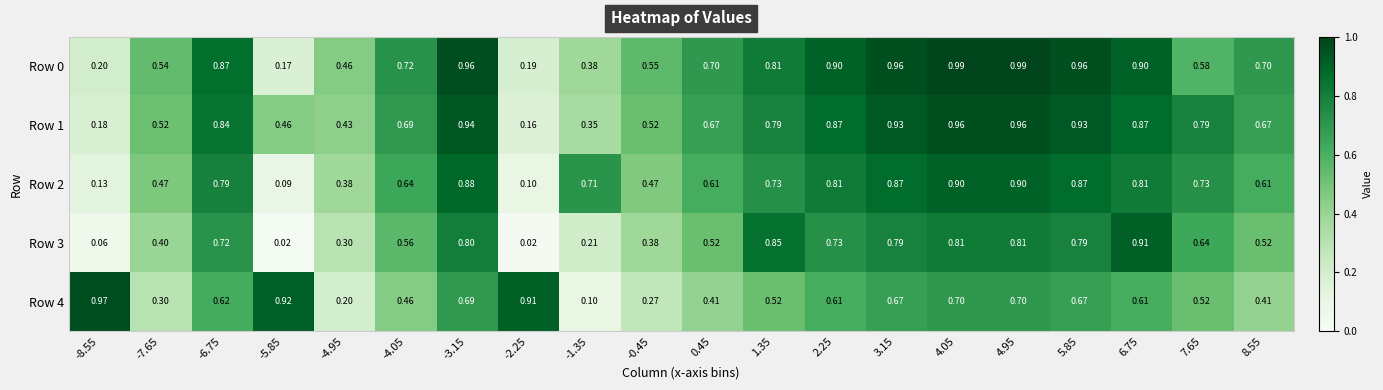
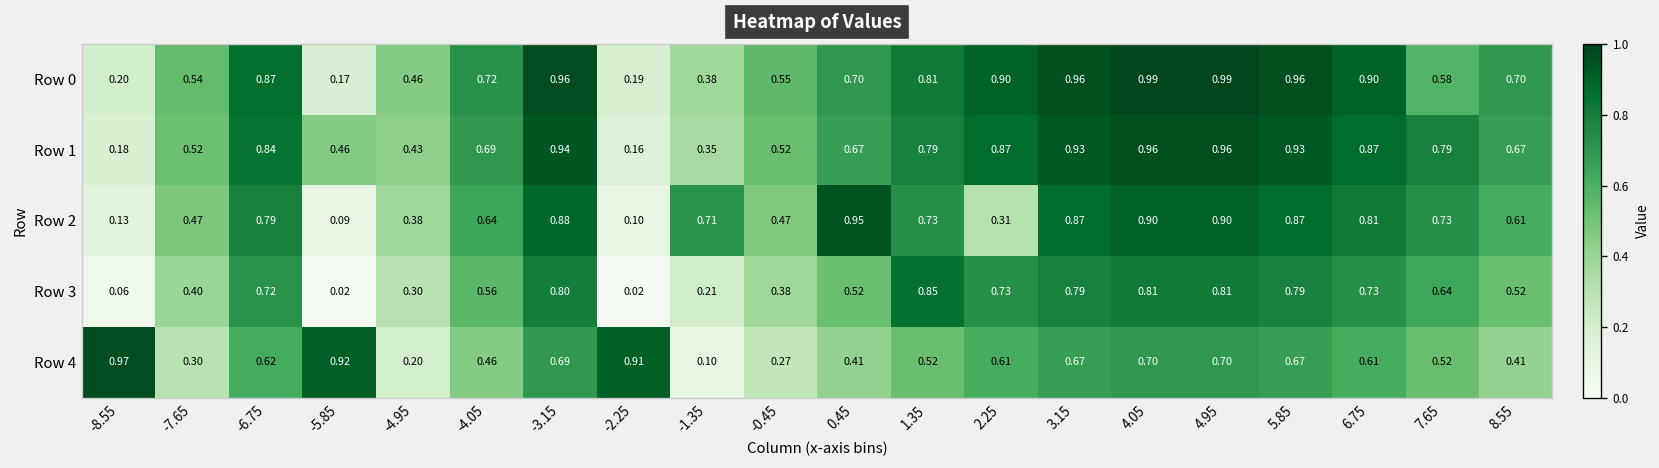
Row 2, 0.45: 0.61 -> 0.95
Row 2, 2.25: 0.81 -> 0.31
Row 3, 6.75: 0.91 -> 0.73
